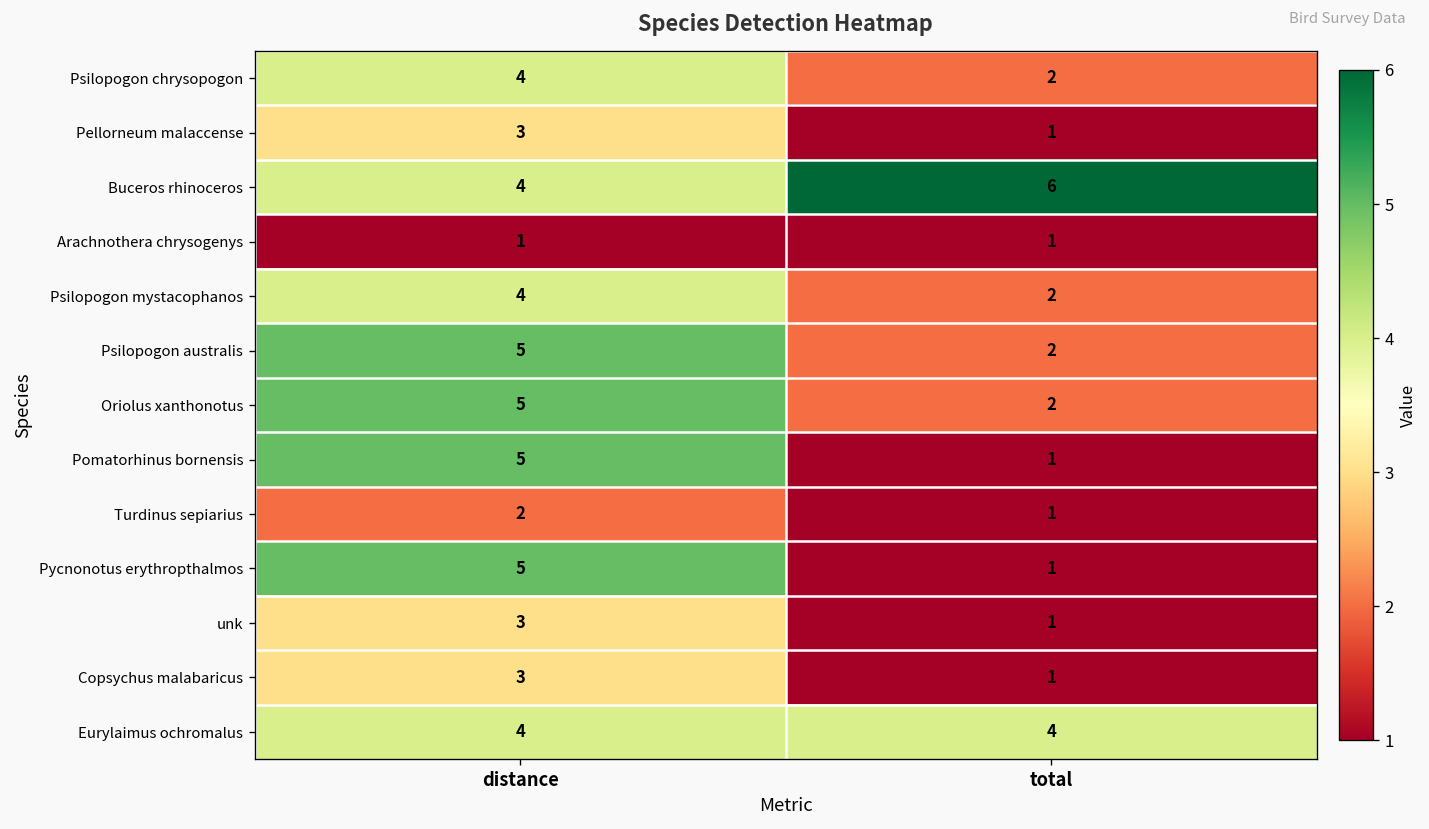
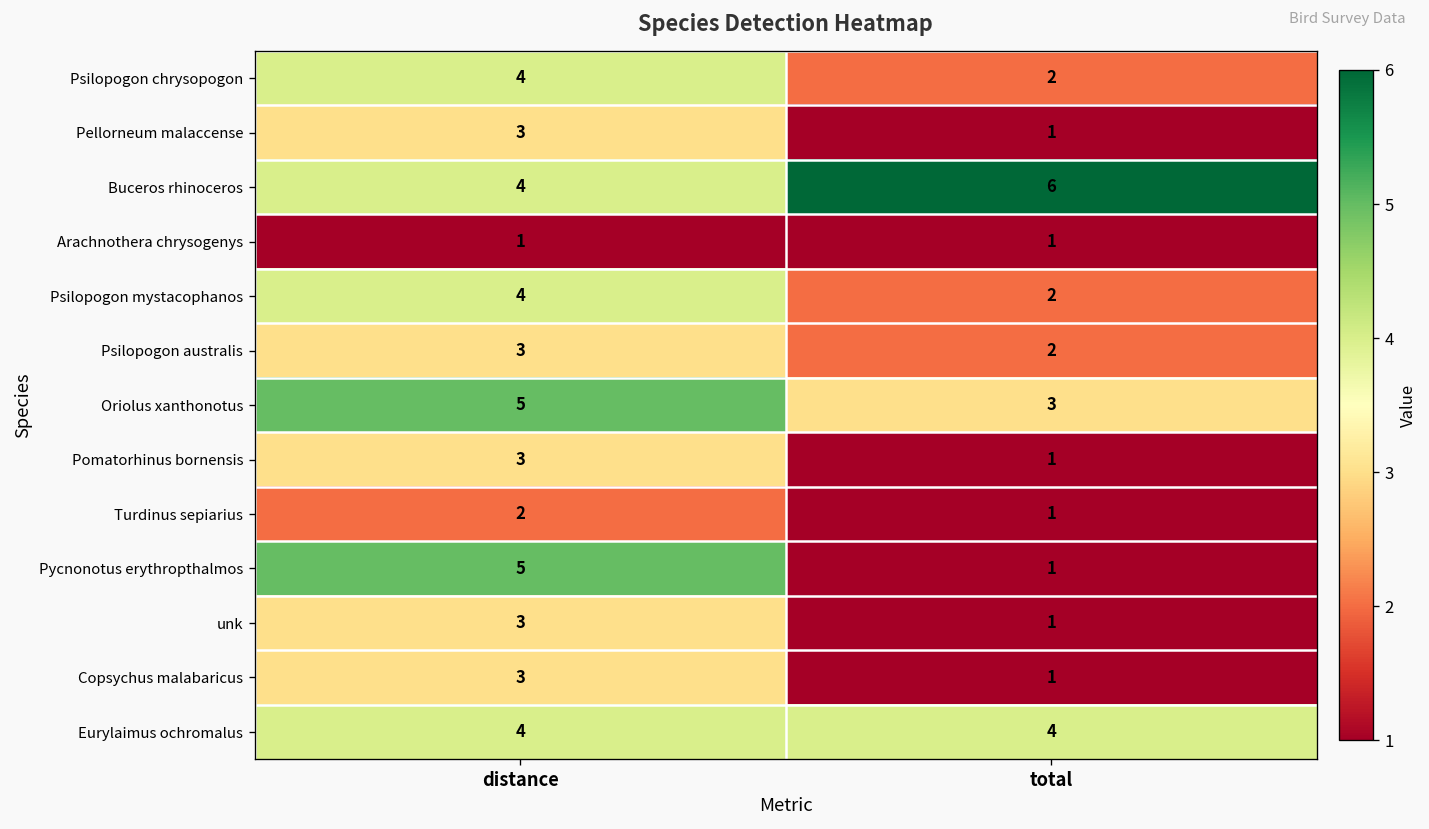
Psilopogon australis, distance: 5 -> 3
Oriolus xanthonotus, total: 2 -> 3
Pomatorhinus bornensis, distance: 5 -> 3
